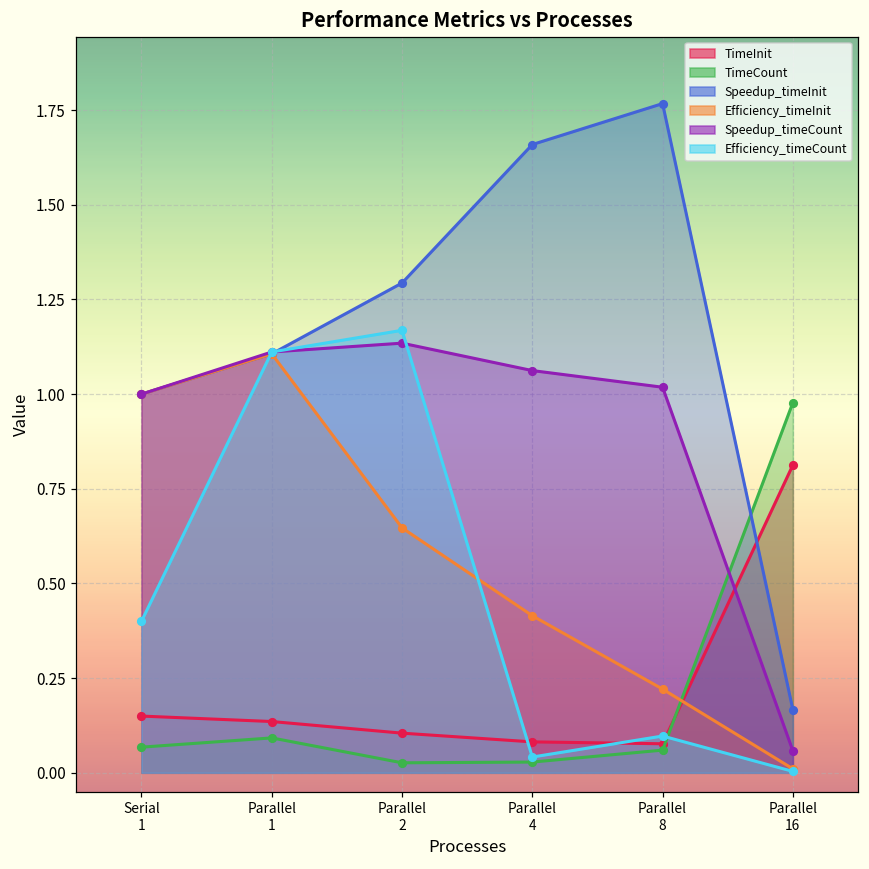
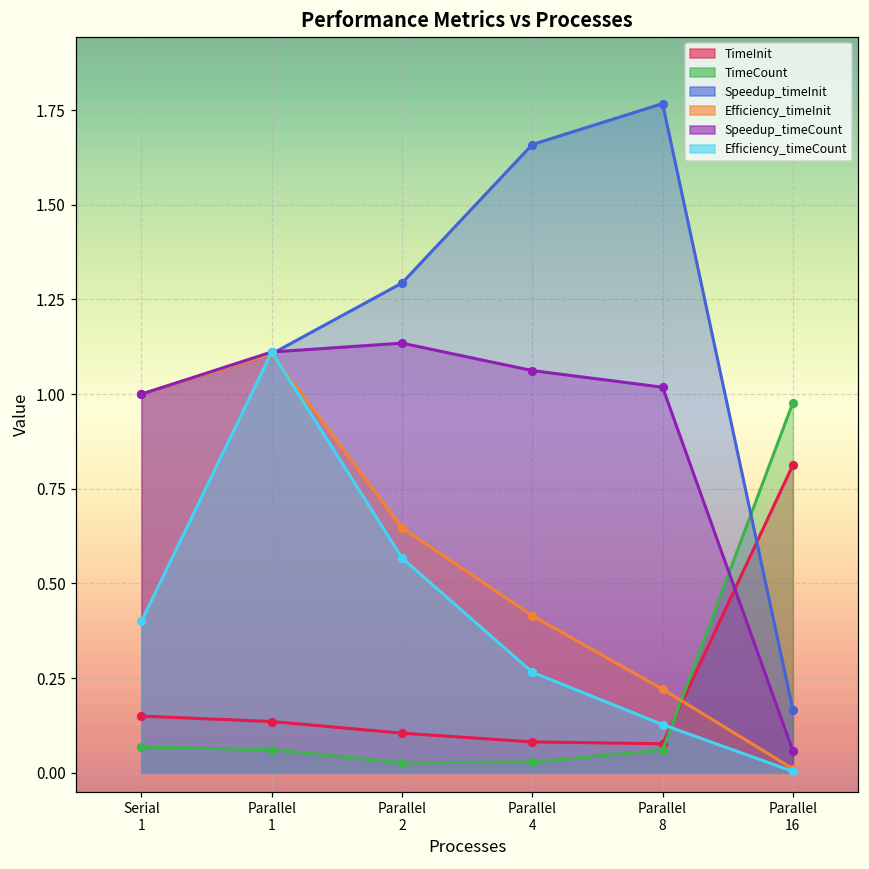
TimeCount, Parallel 1: 0.09 -> 0.06
Efficiency_timeCount, Parallel 2: 1.17 -> 0.57
Efficiency_timeCount, Parallel 4: 0.04 -> 0.27
Efficiency_timeCount, Parallel 8: 0.10 -> 0.13
